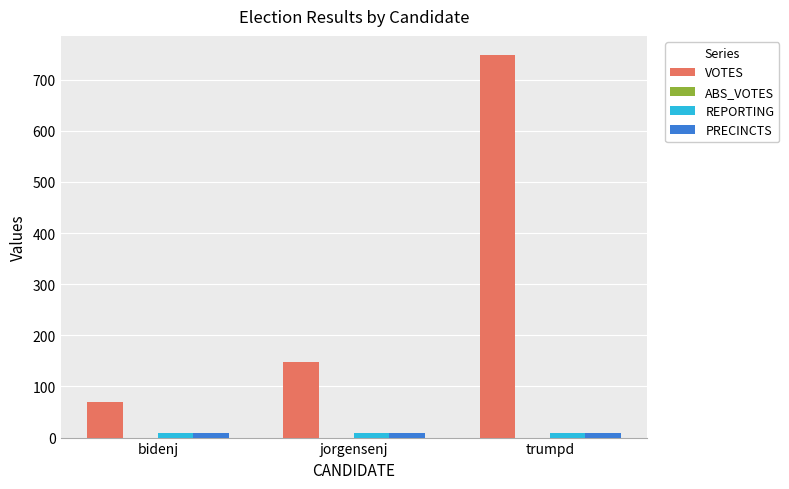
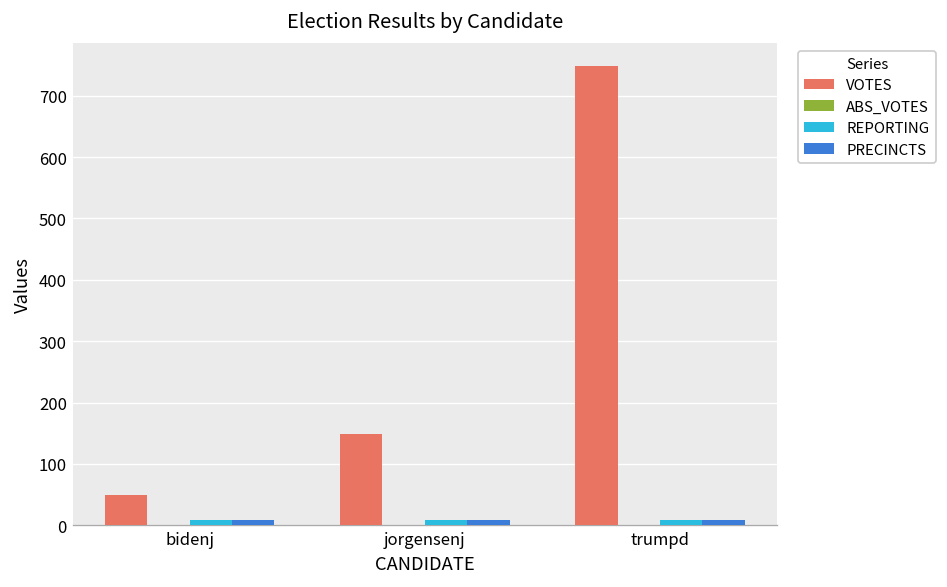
VOTES, bidenj: 70 -> 50
